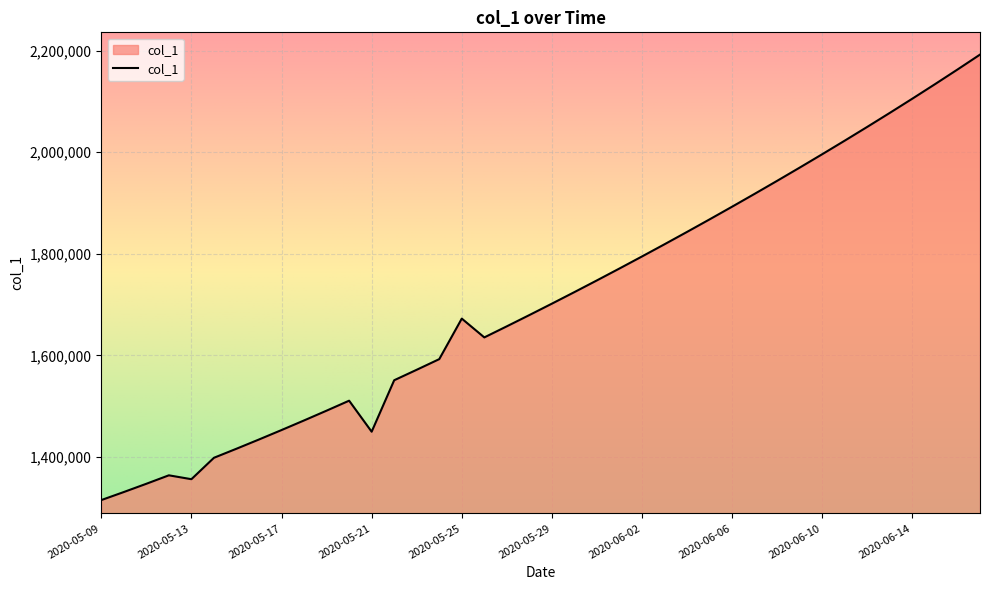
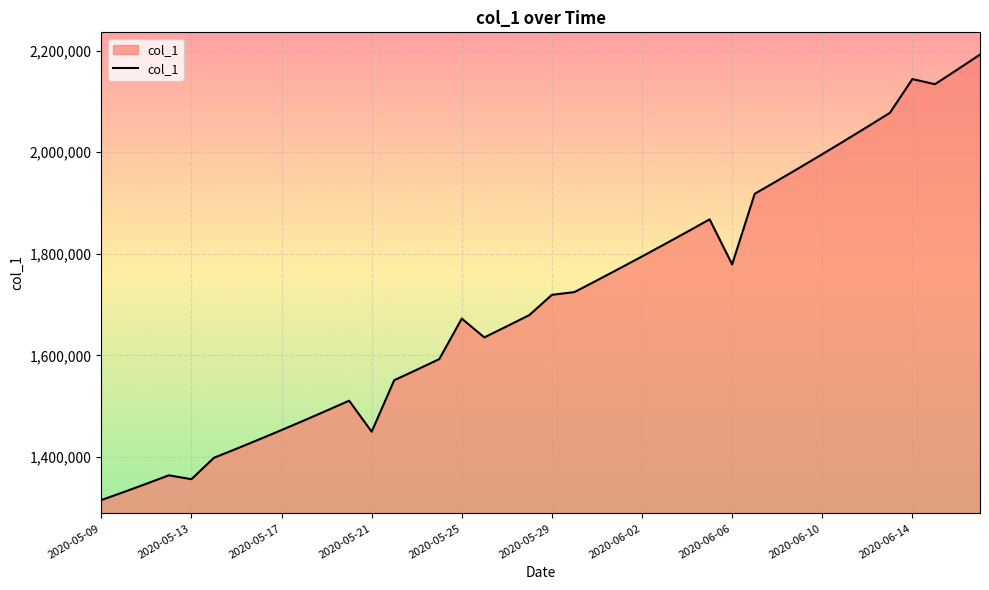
2020-05-29: 1,700,000 -> 1,720,000
2020-06-06: 1,890,000 -> 1,780,000
2020-06-14: 2,110,000 -> 2,140,000
